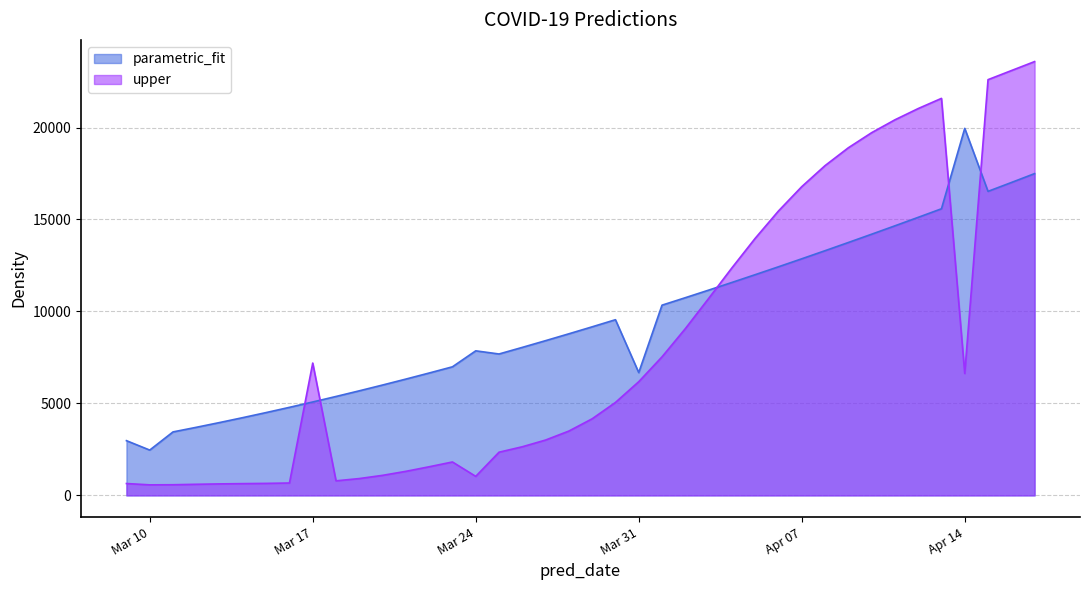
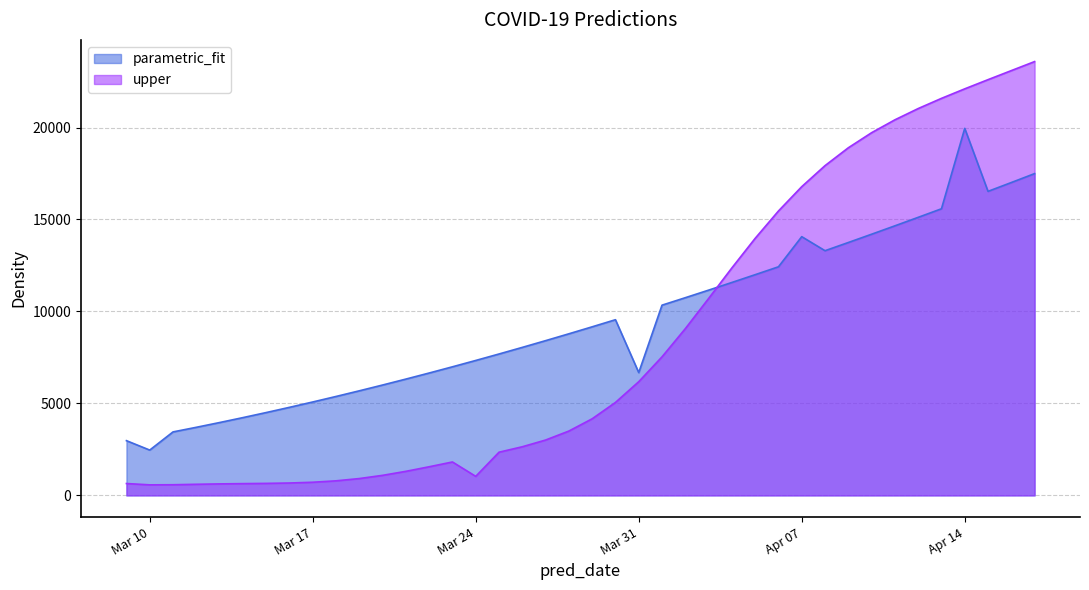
upper, Mar 17: 7200 -> 700
parametric_fit, Mar 24: 7900 -> 7300
parametric_fit, Apr 07: 12900 -> 14100
upper, Apr 14: 6600 -> 22100
